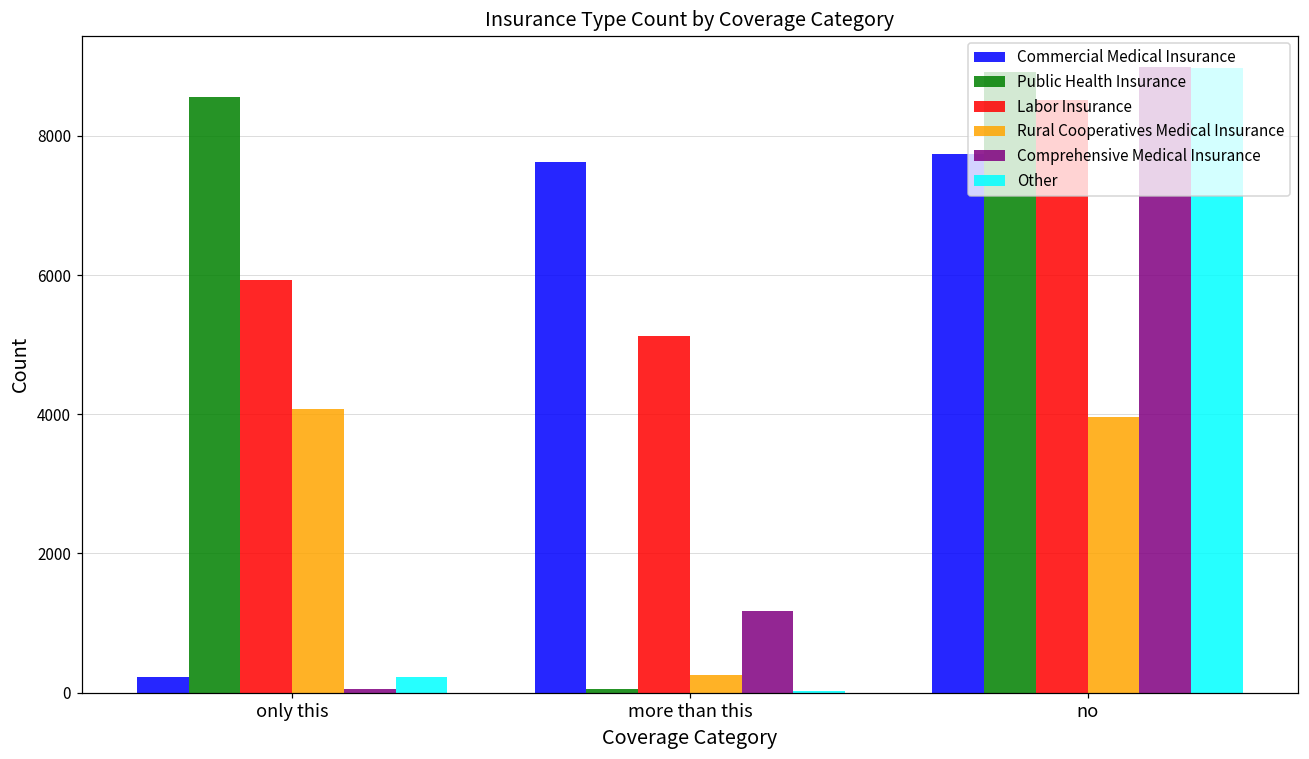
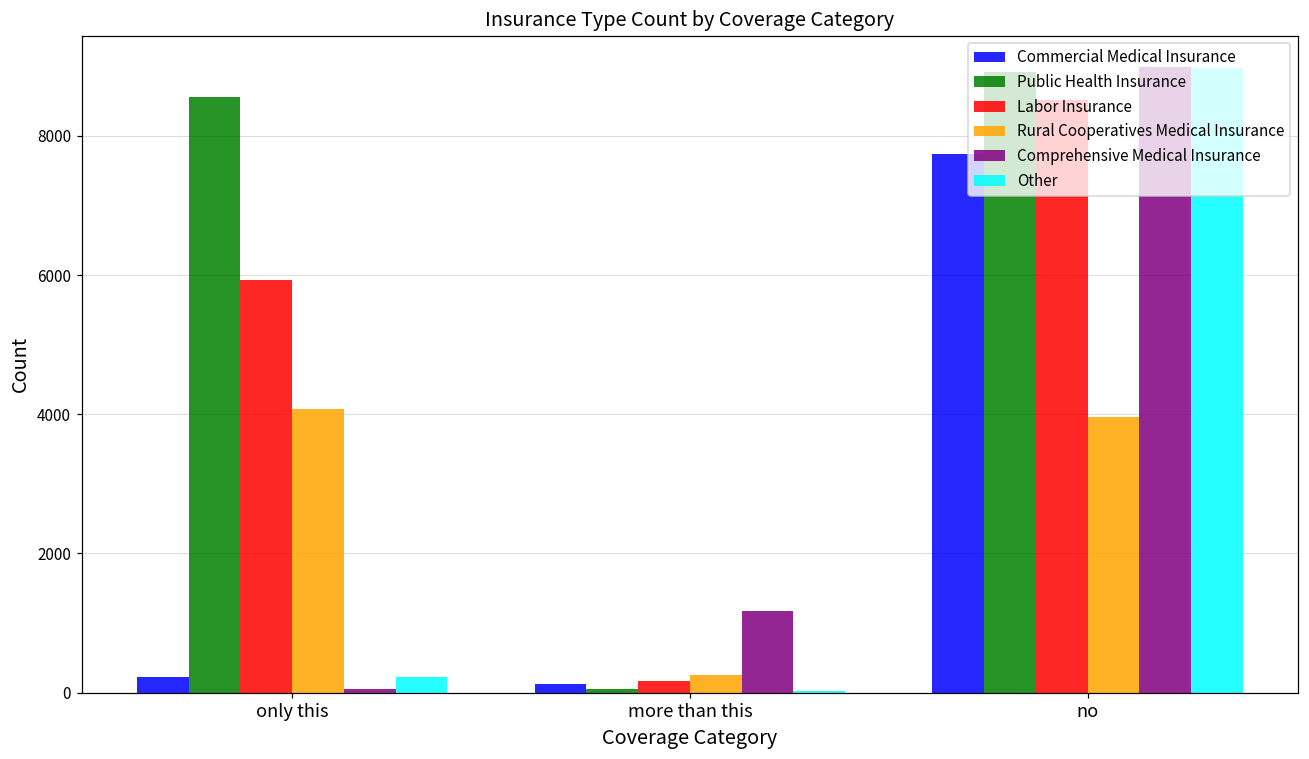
Commercial Medical Insurance, more than this: 7600 -> 100
Labor Insurance, more than this: 5100 -> 200
